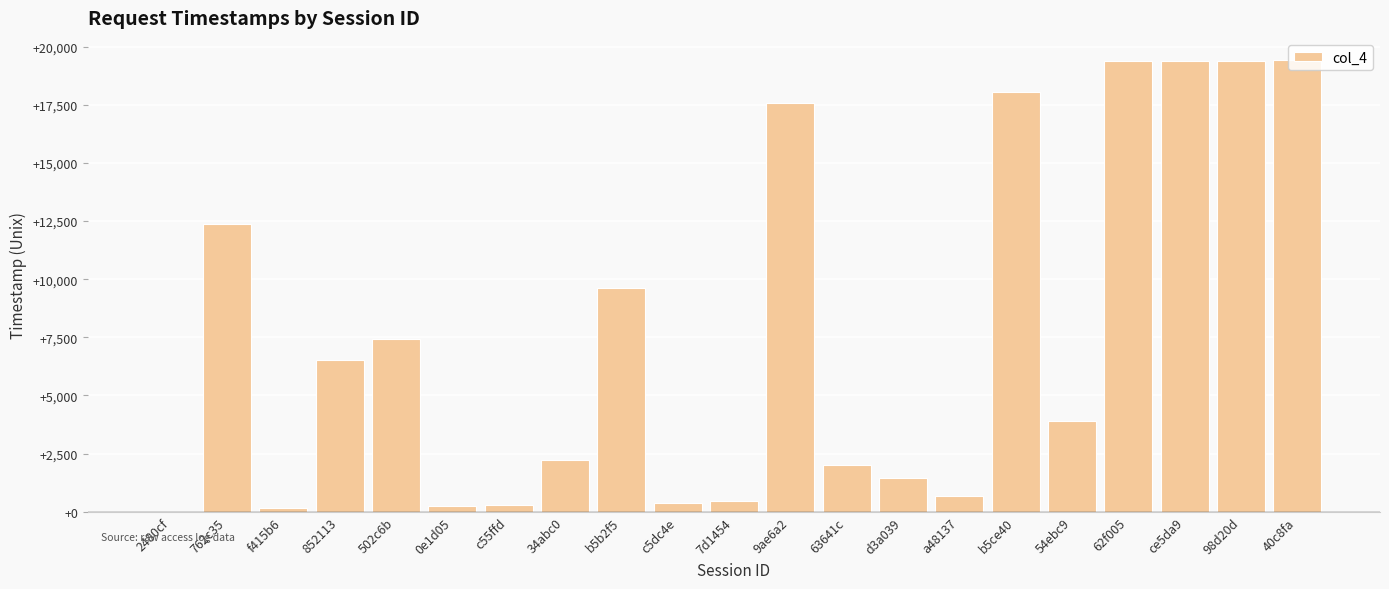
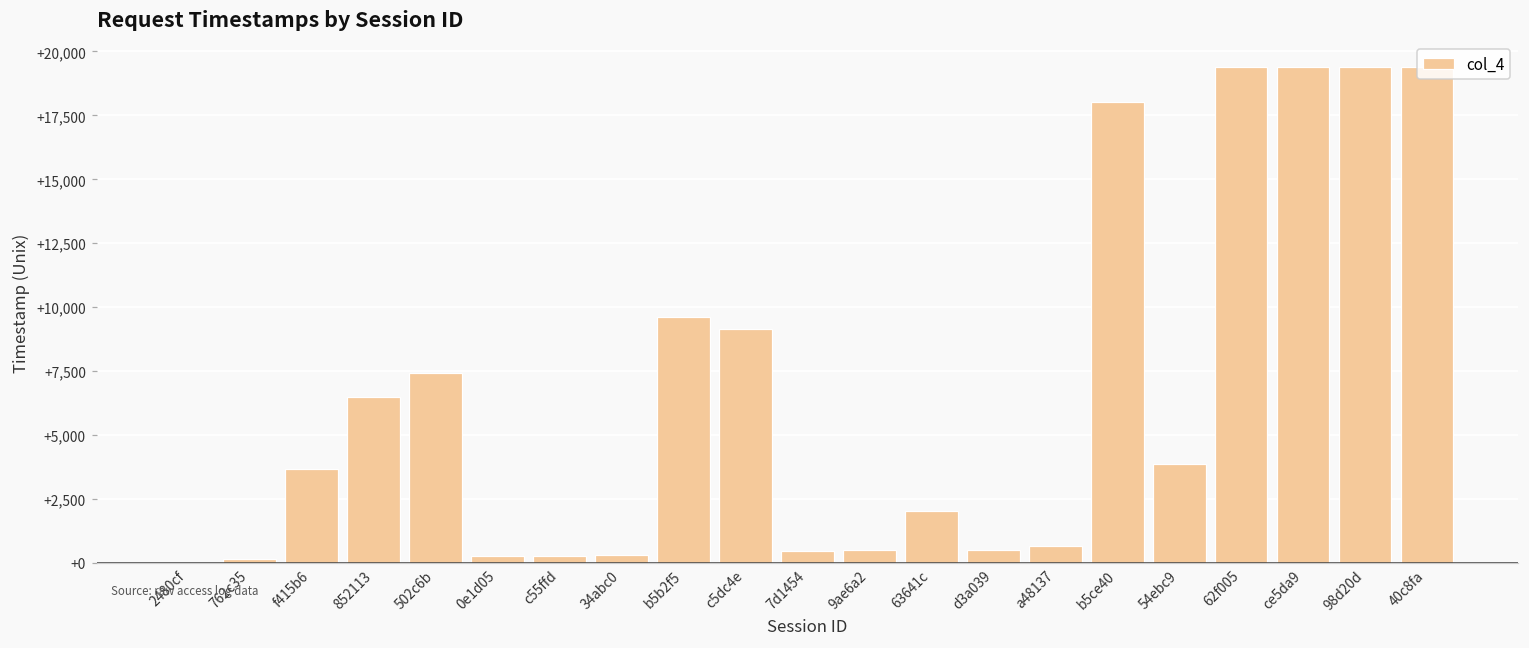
762c35: +12,400 -> +100
f415b6: +100 -> +3,700
34abc0: +2,200 -> +300
c5dc4e: +400 -> +9,200
9ae6a2: +17,600 -> +500
d3a039: +1,500 -> +500
